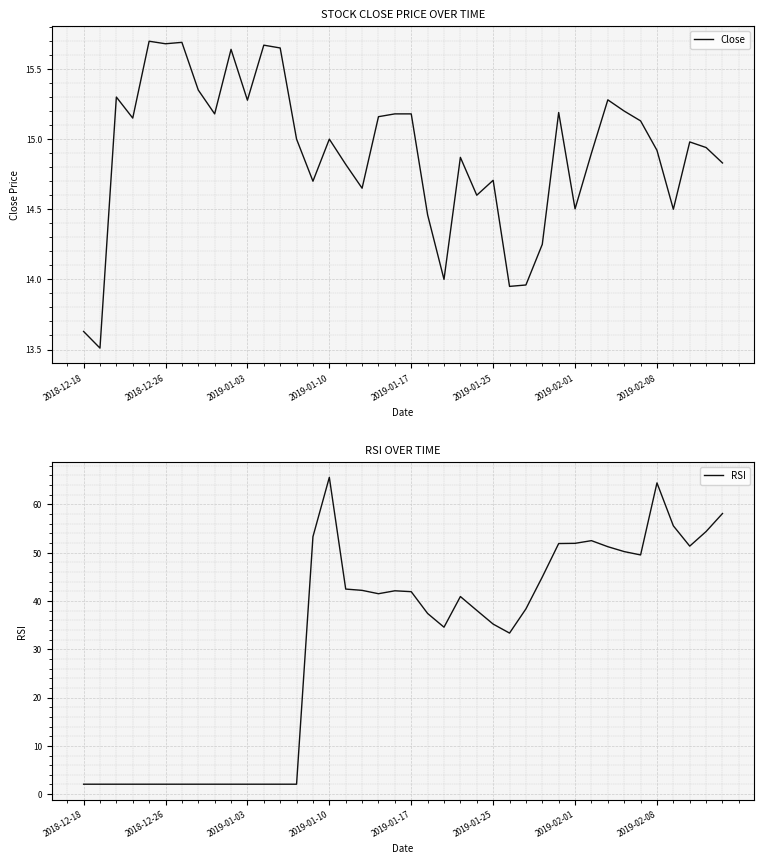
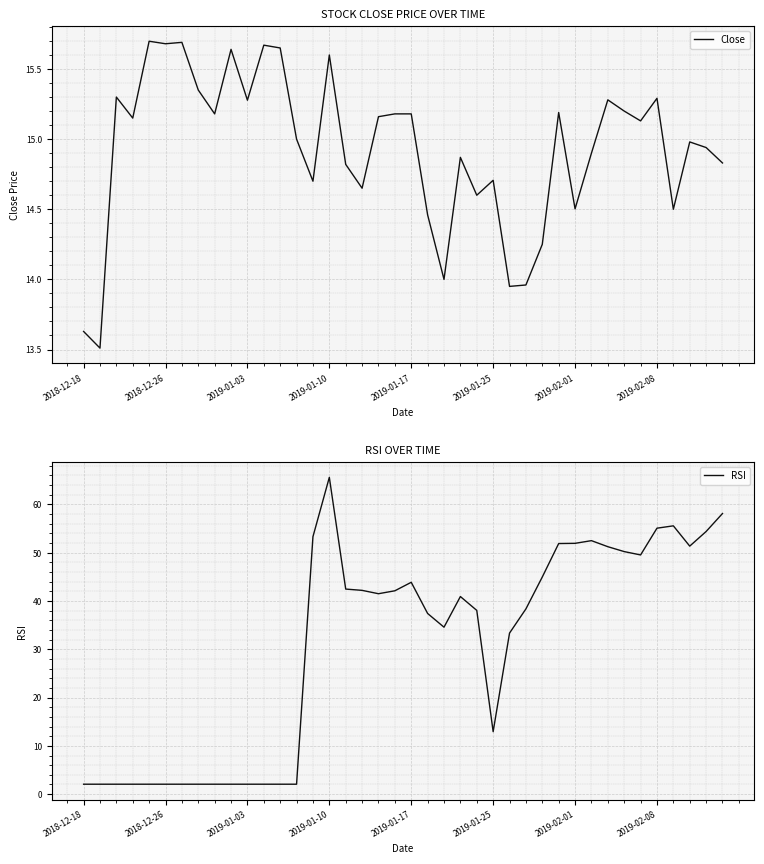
STOCK CLOSE PRICE OVER TIME, 2019-01-10: 15.0 -> 15.6
STOCK CLOSE PRICE OVER TIME, 2019-02-08: 14.92 -> 15.29
RSI OVER TIME, 2019-01-17: 42 -> 44
RSI OVER TIME, 2019-01-25: 35 -> 13
RSI OVER TIME, 2019-02-08: 64 -> 55
